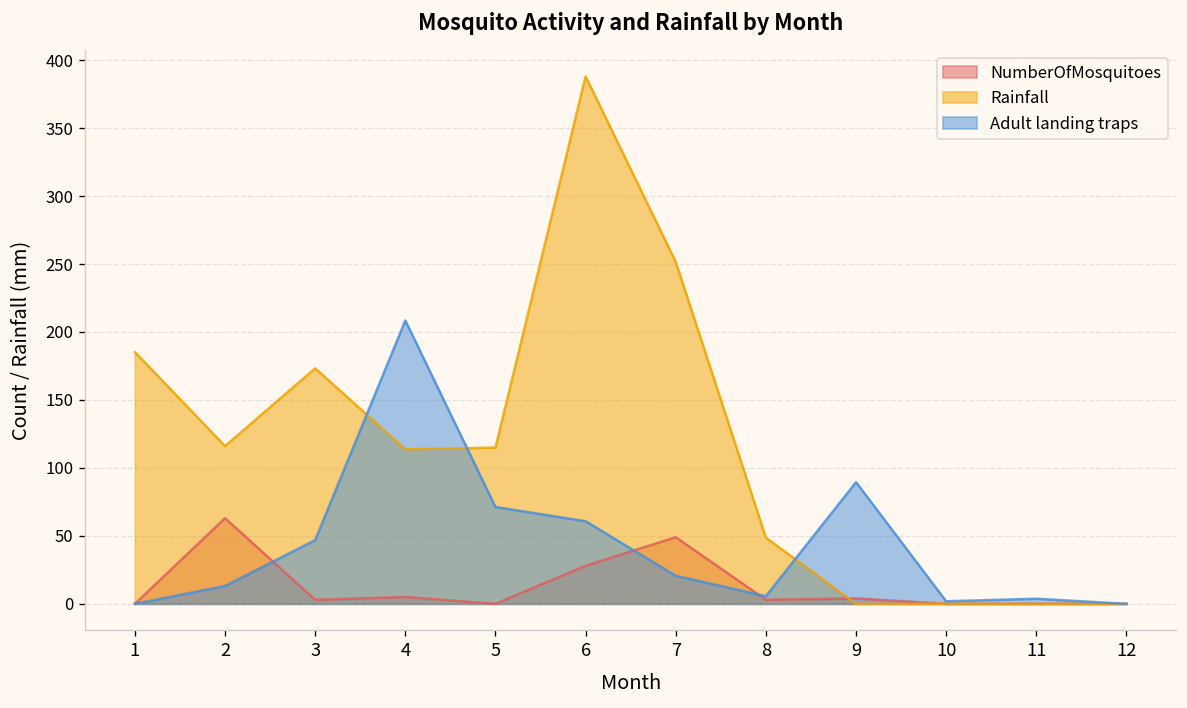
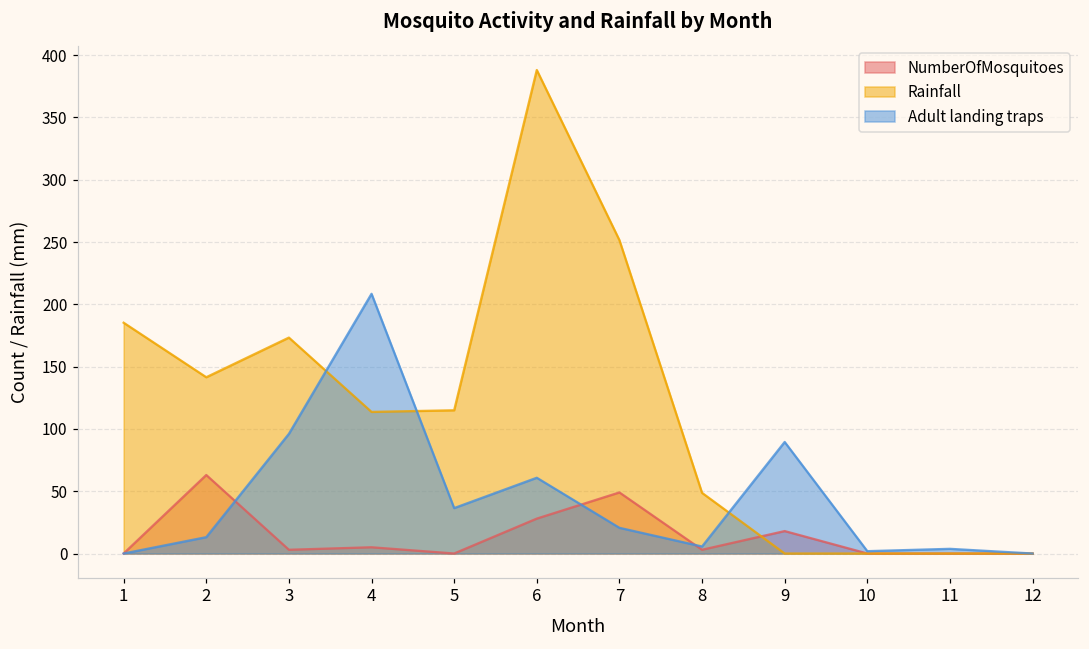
Rainfall, 2: 116 -> 141
Adult landing traps, 3: 47 -> 96
Adult landing traps, 5: 71 -> 36
NumberOfMosquitoes, 9: 4 -> 18
